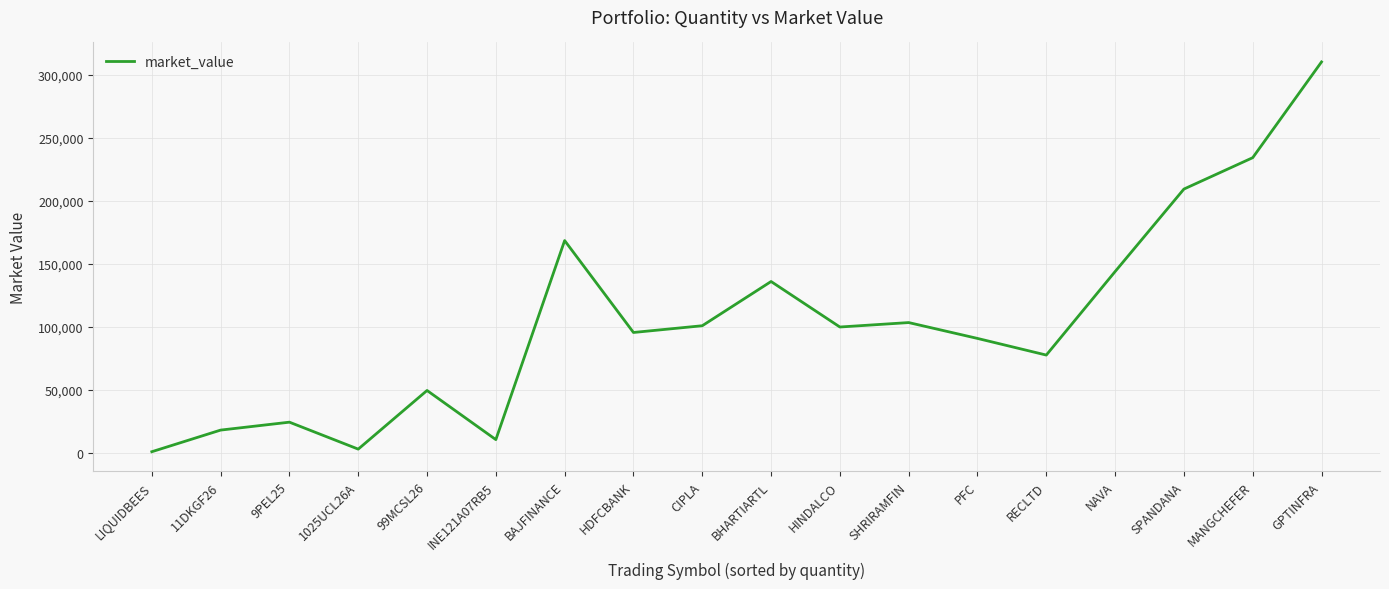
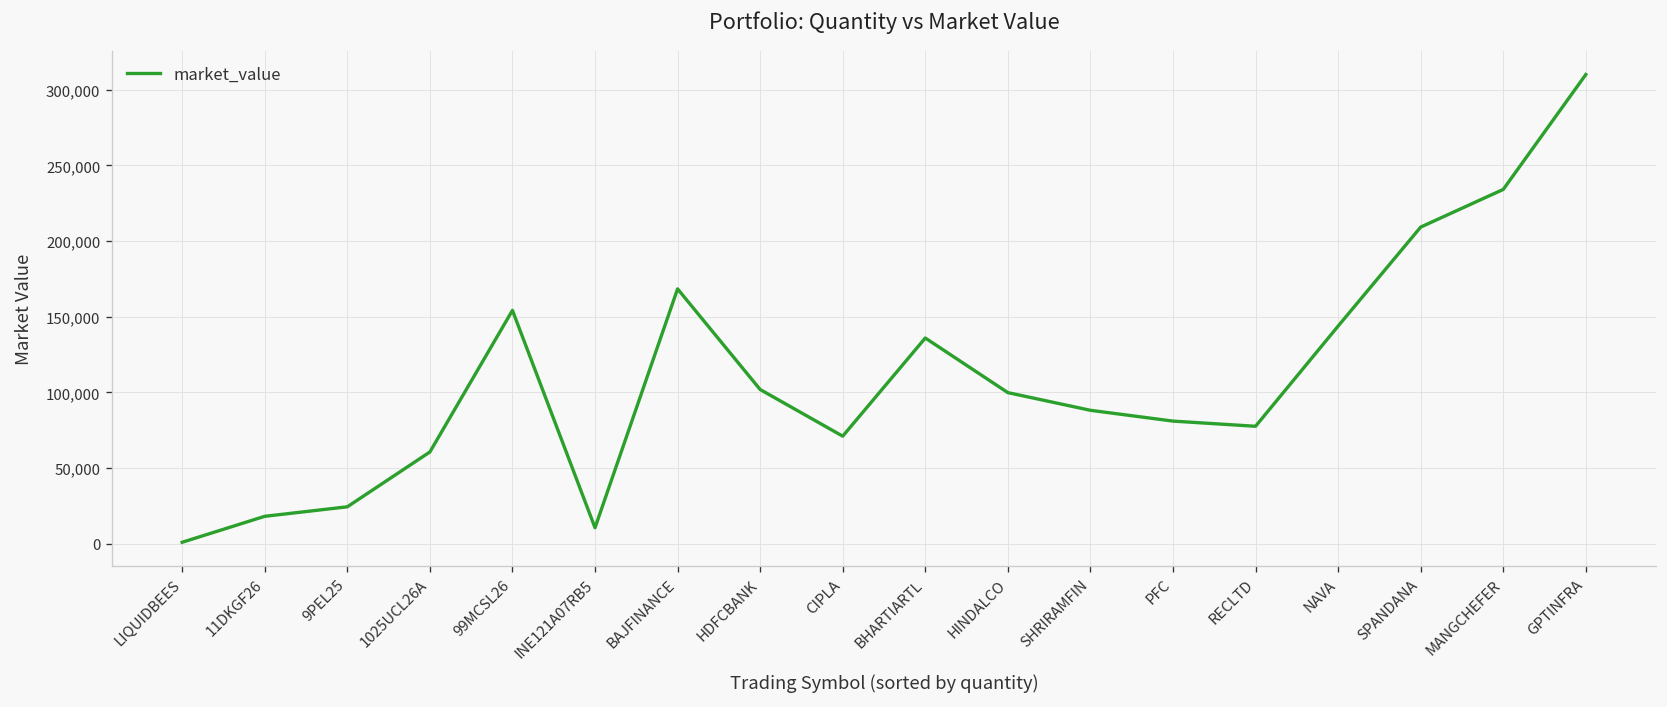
1025UCL26A: 3,000 -> 61,000
99MCSL26: 50,000 -> 154,000
HDFCBANK: 96,000 -> 102,000
CIPLA: 101,000 -> 71,000
SHRIRAMFIN: 103,000 -> 88,000
PFC: 91,000 -> 81,000
